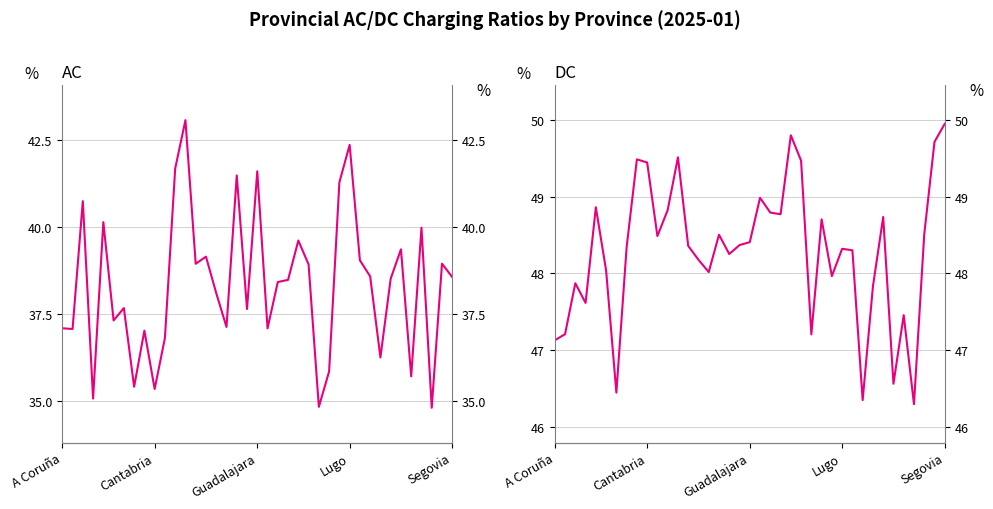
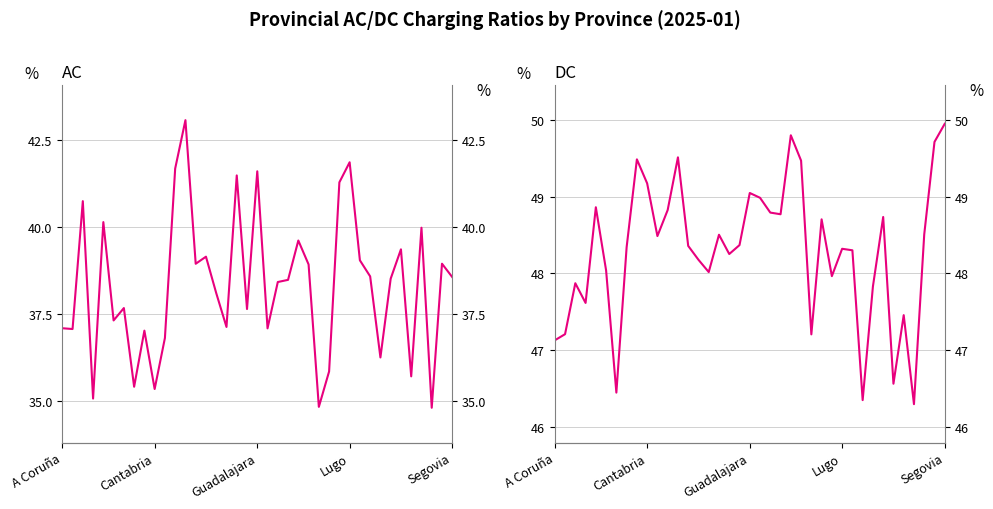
AC, Lugo: 42.4 -> 41.9
DC, Cantabria: 49.4 -> 49.2
DC, Guadalajara: 48.4 -> 49.0
